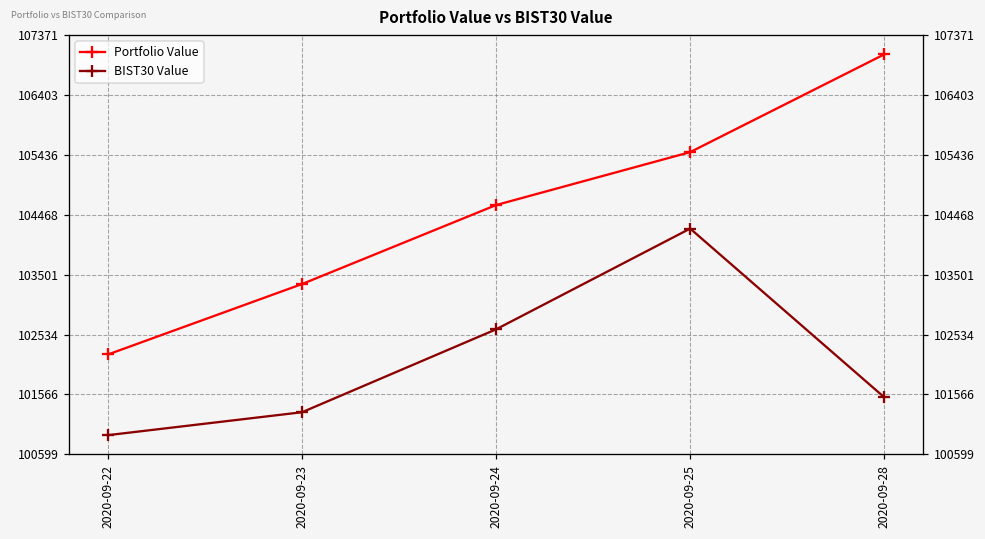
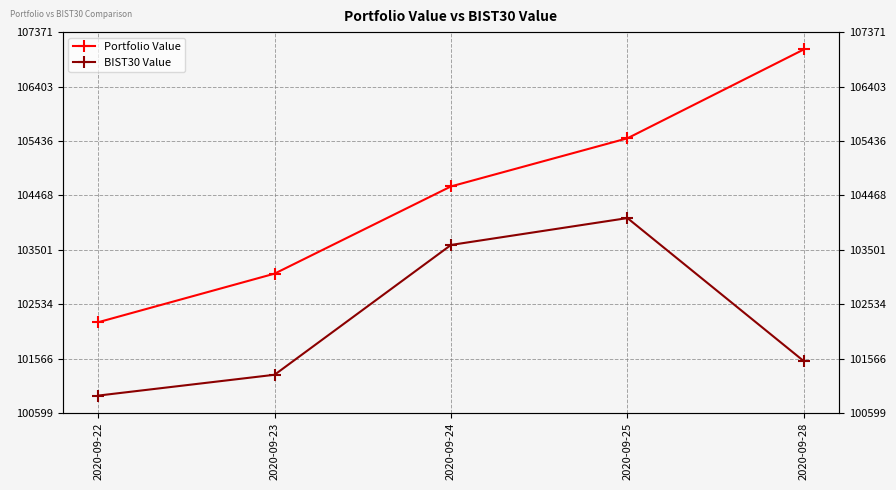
Portfolio Value, 2020-09-23: 103300 -> 103100
BIST30 Value, 2020-09-24: 102600 -> 103600
BIST30 Value, 2020-09-25: 104200 -> 104100
